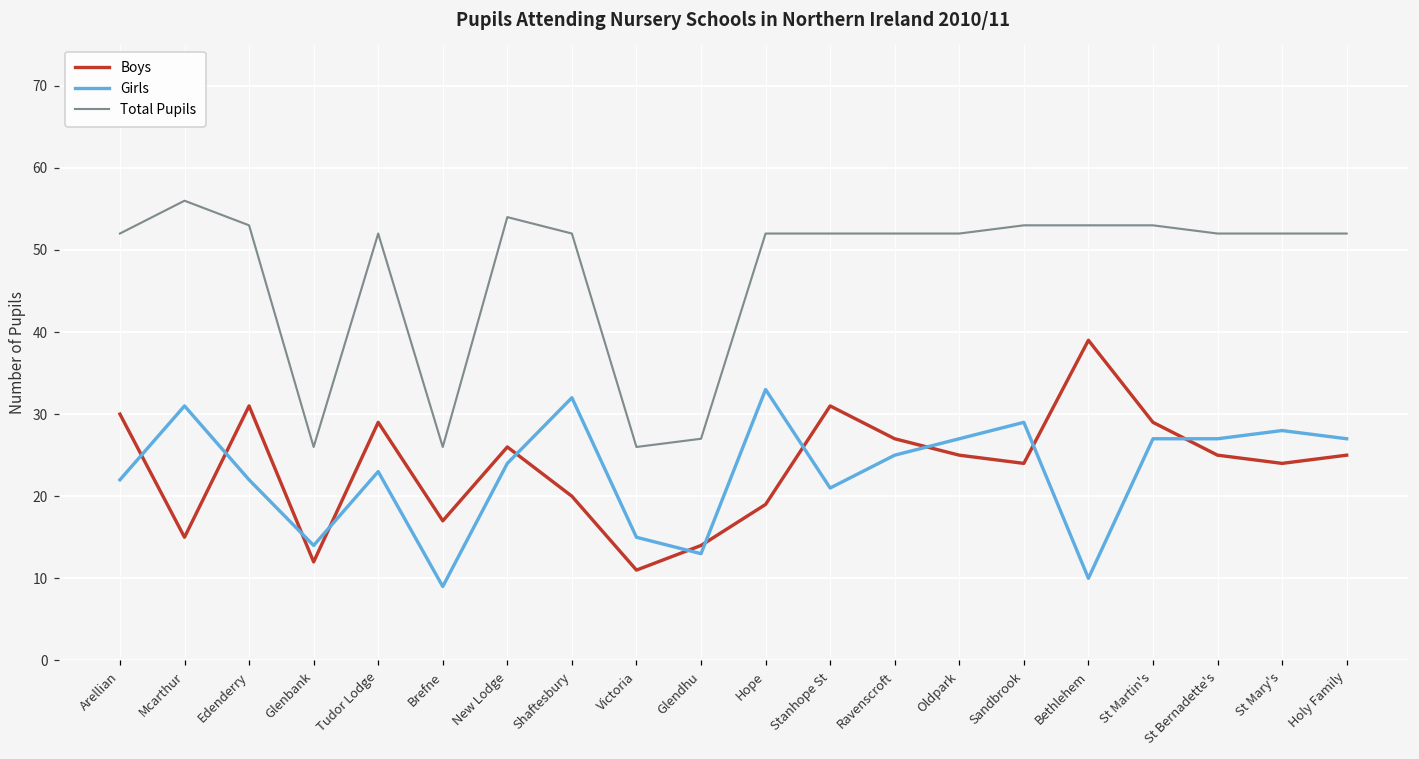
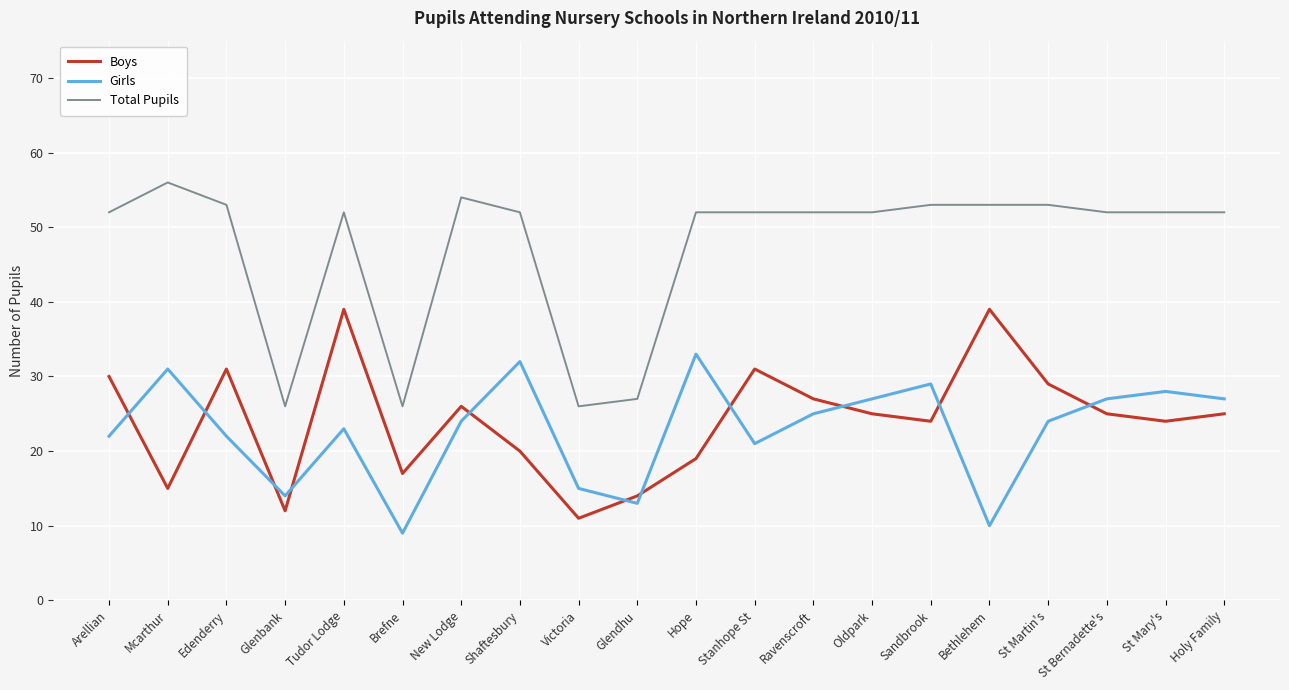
Boys, Tudor Lodge: 29 -> 39
Girls, St Martin's: 27 -> 24
